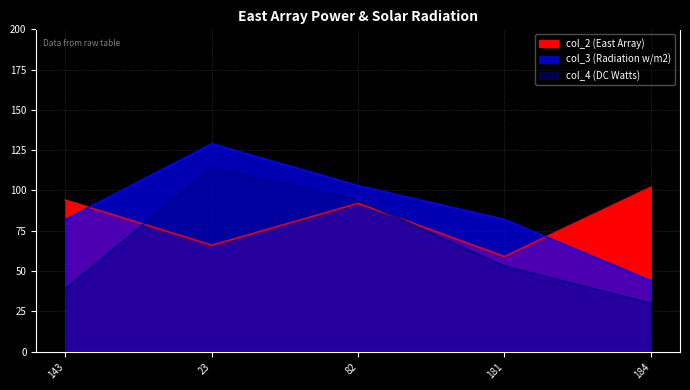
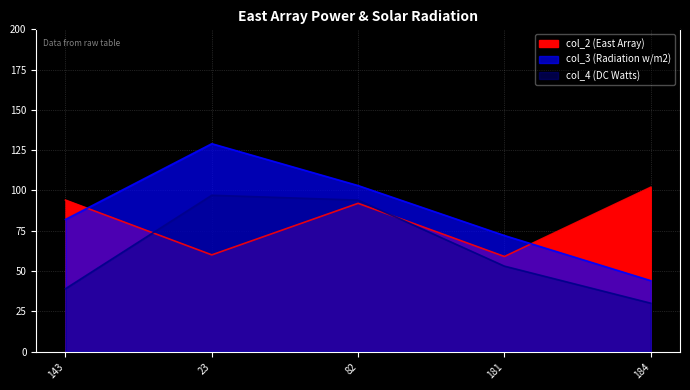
col_2 (East Array), 23: 66 -> 60
col_4 (DC Watts), 23: 114 -> 97
col_3 (Radiation w/m2), 181: 82 -> 72
